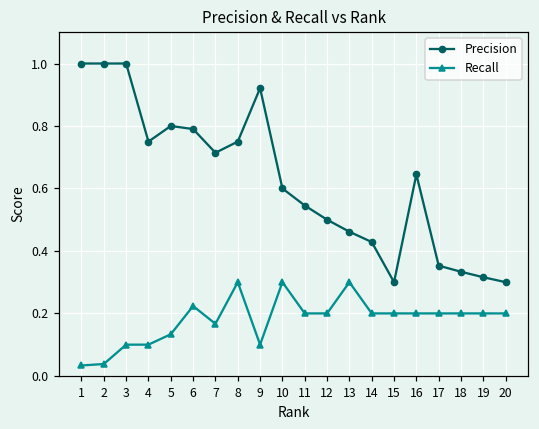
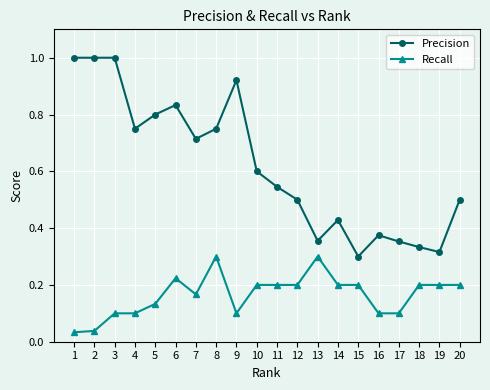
Precision, 6: 0.79 -> 0.83
Recall, 10: 0.3 -> 0.2
Precision, 13: 0.46 -> 0.36
Precision, 16: 0.65 -> 0.38
Recall, 16: 0.2 -> 0.1
Recall, 17: 0.2 -> 0.1
Precision, 20: 0.3 -> 0.5
